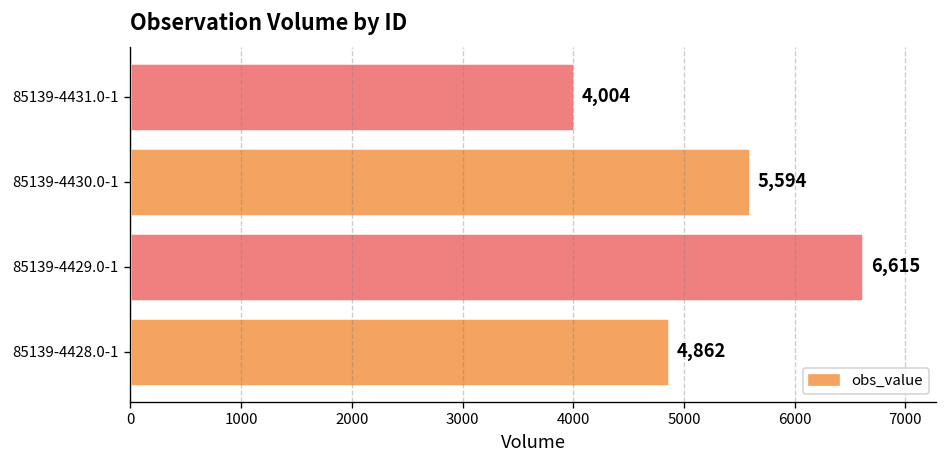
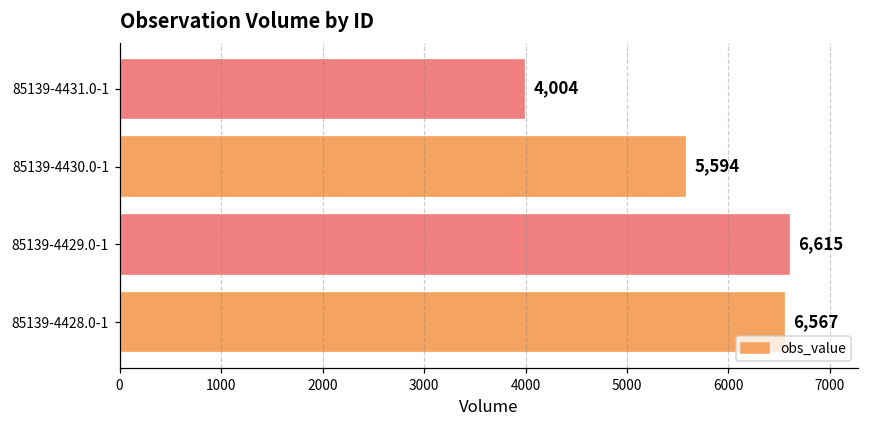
85139-4428.0-1: 4,862 -> 6,567
